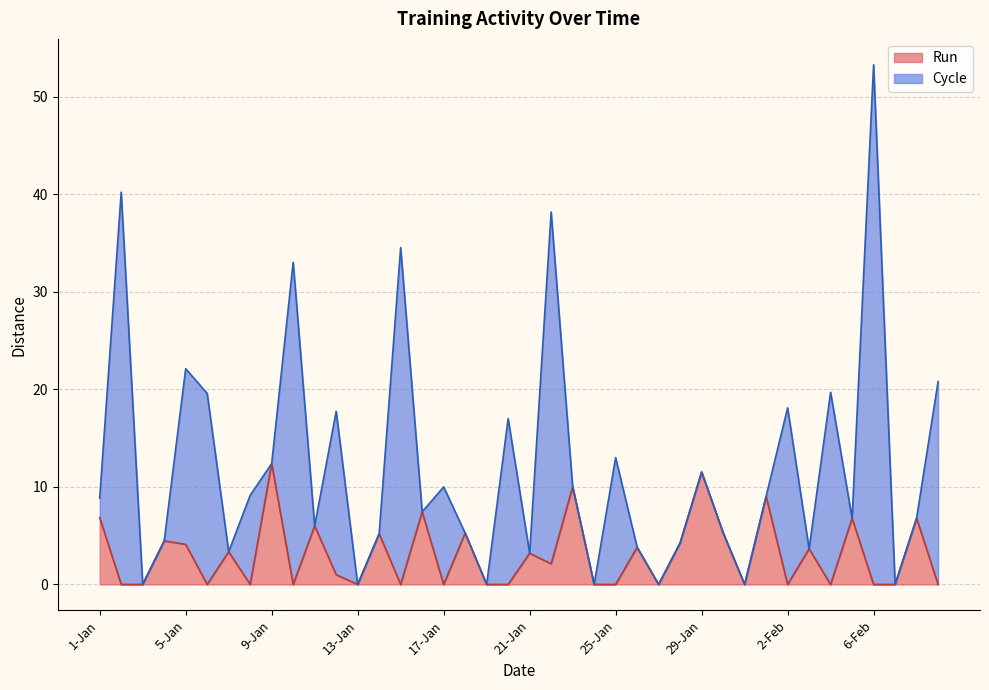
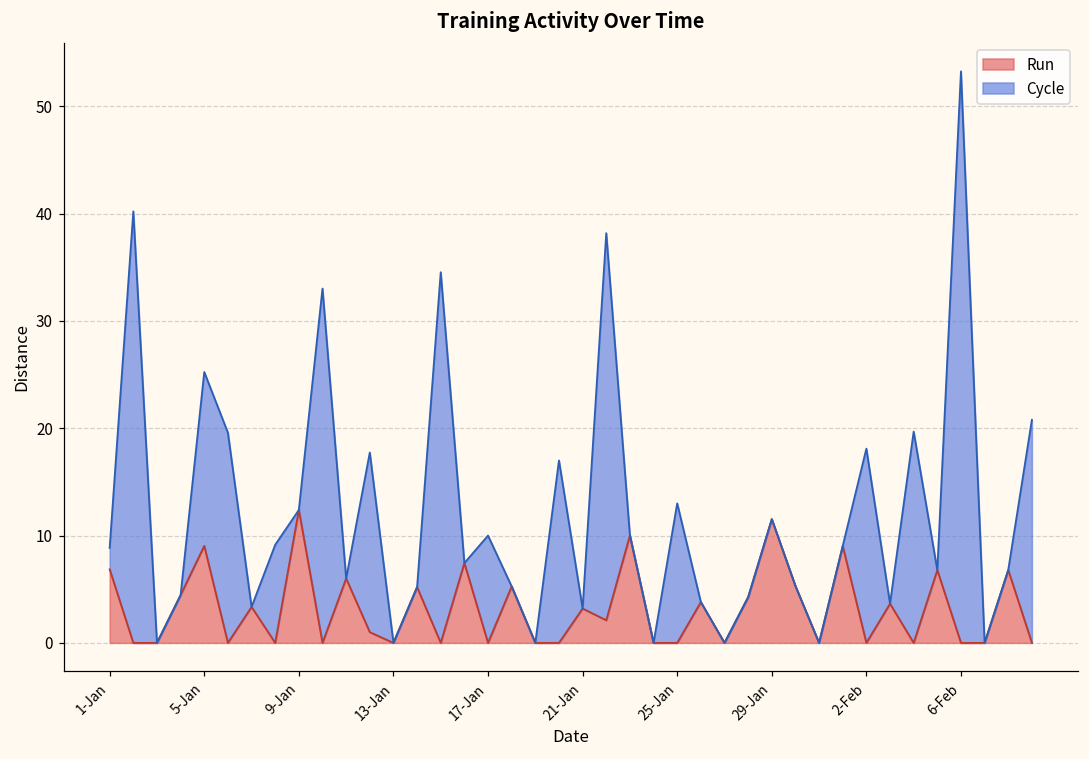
Run, 5-Jan: 4 -> 9
Cycle, 5-Jan: 18 -> 16
